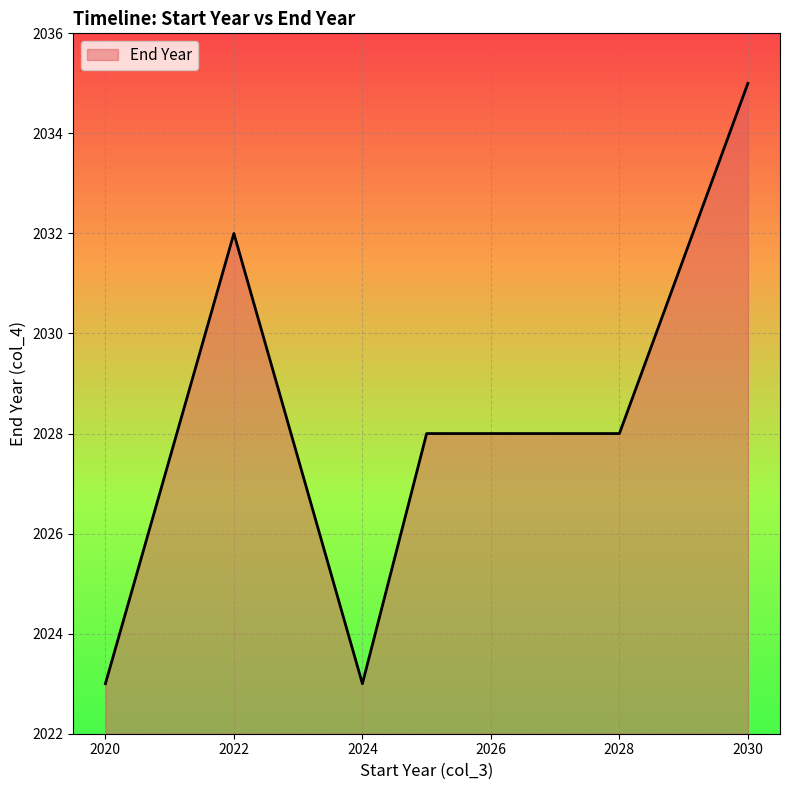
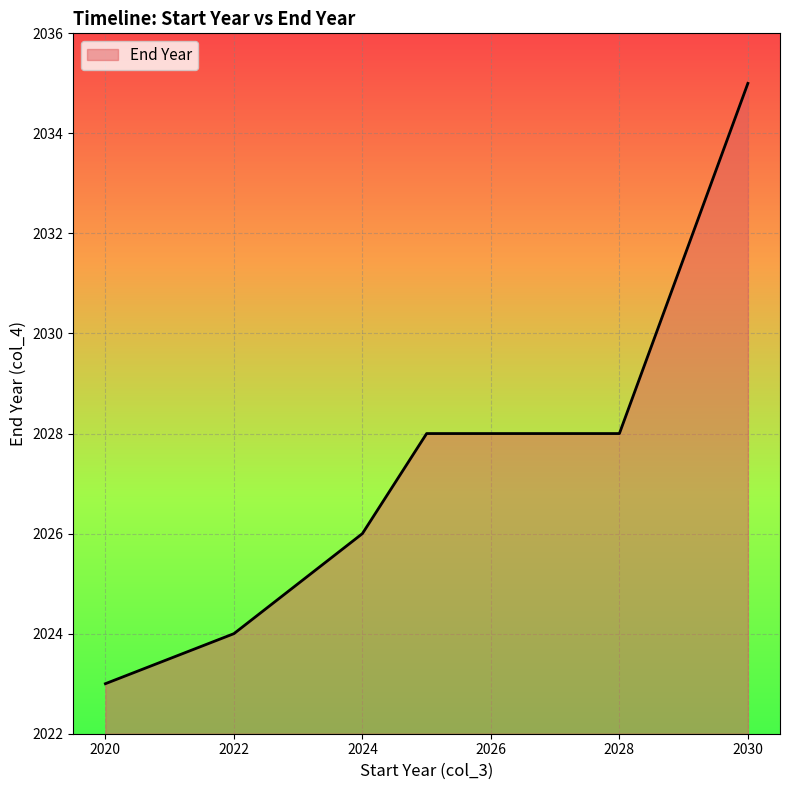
2022: 2032 -> 2024
2024: 2023 -> 2026
